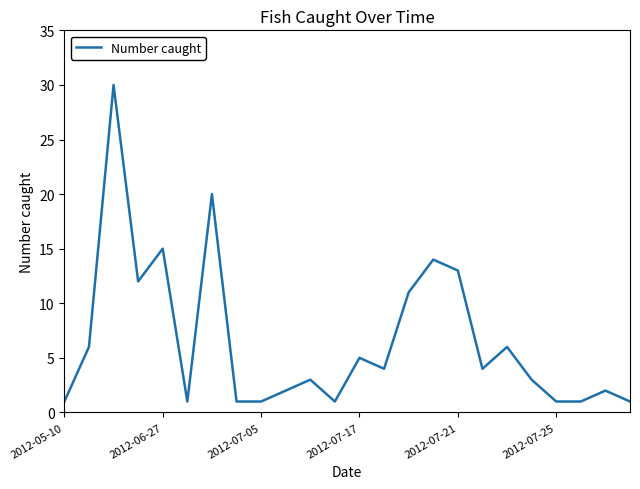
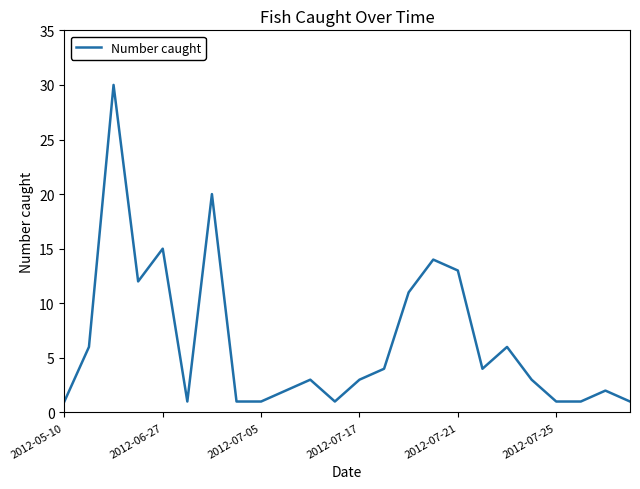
2012-07-17: 5 -> 3
